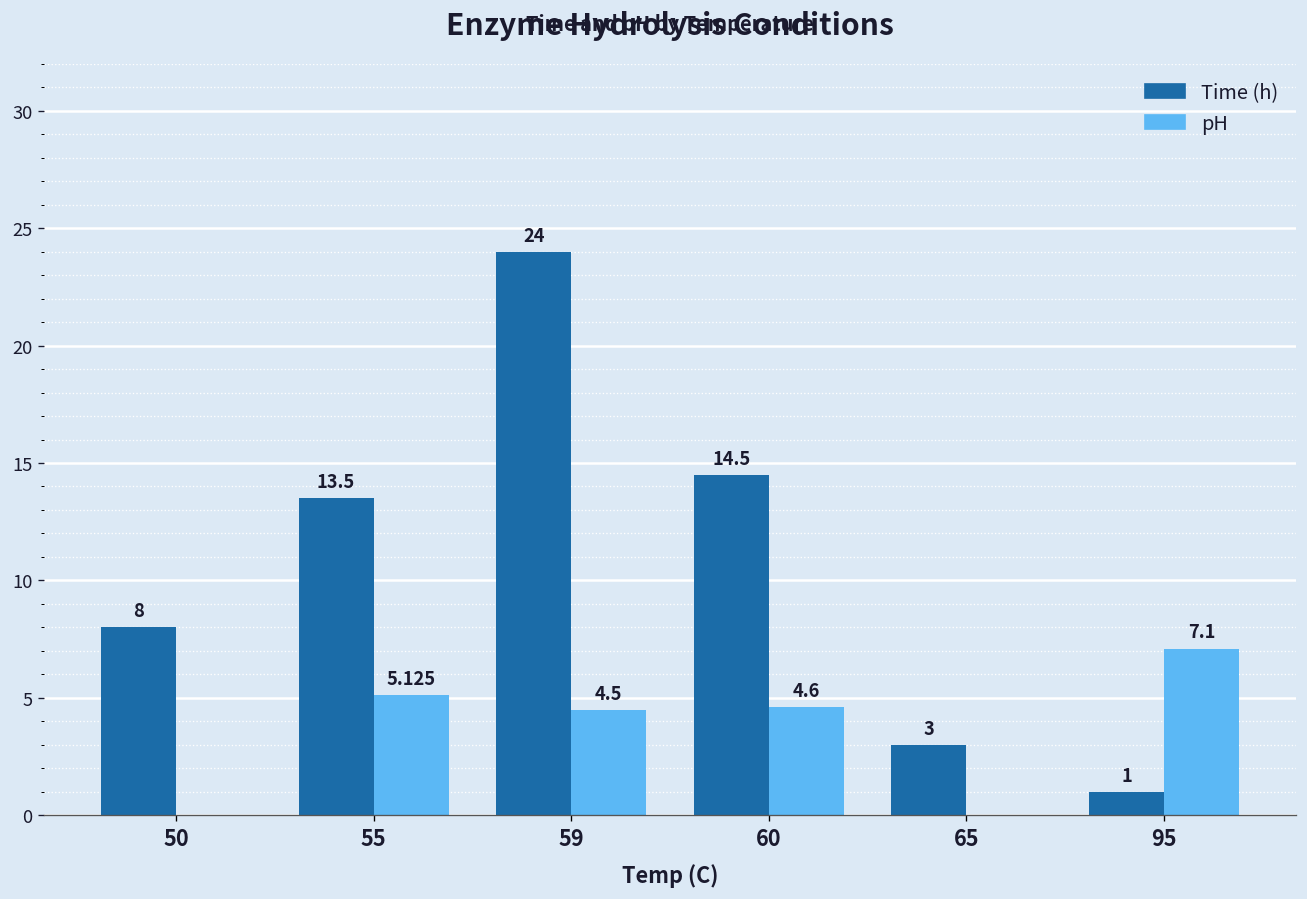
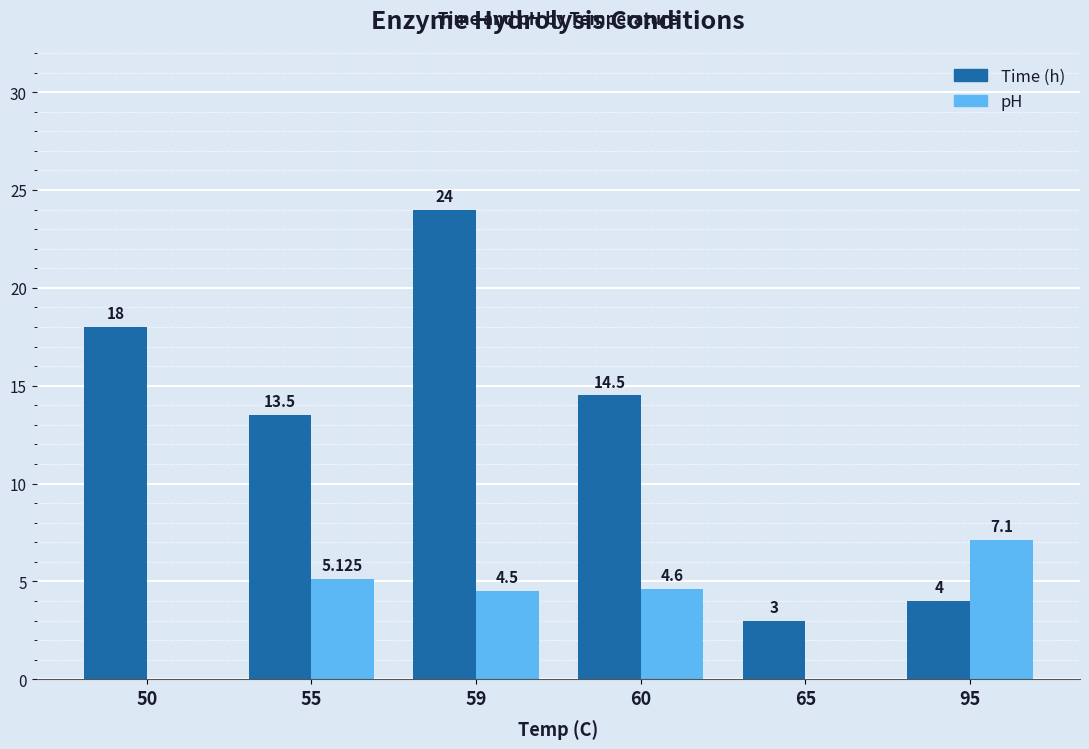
Time (h), 50: 8 -> 18
Time (h), 95: 1 -> 4
